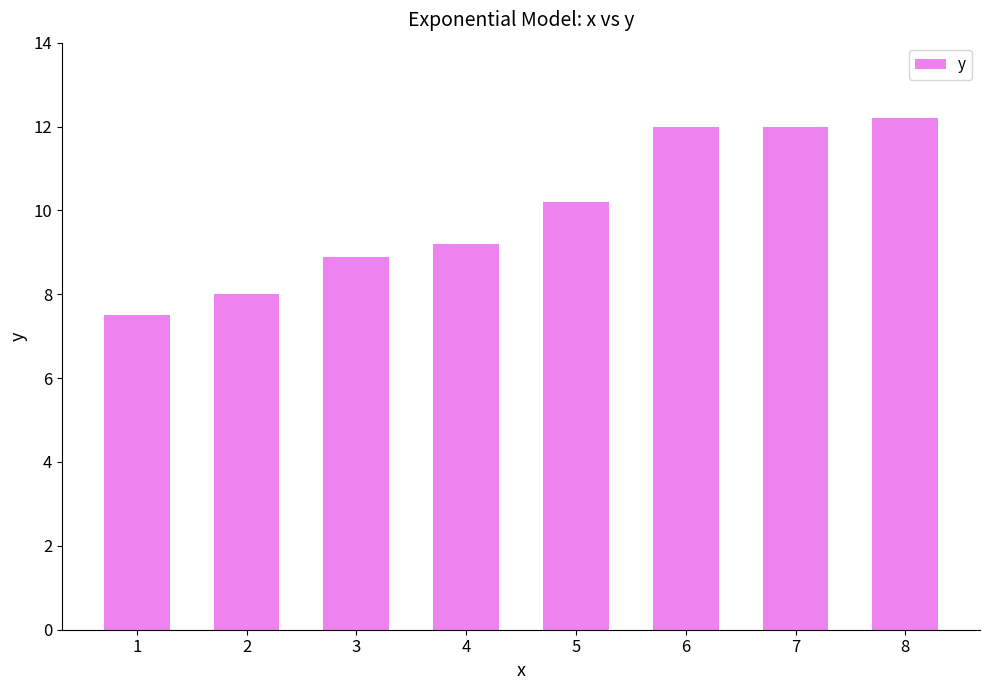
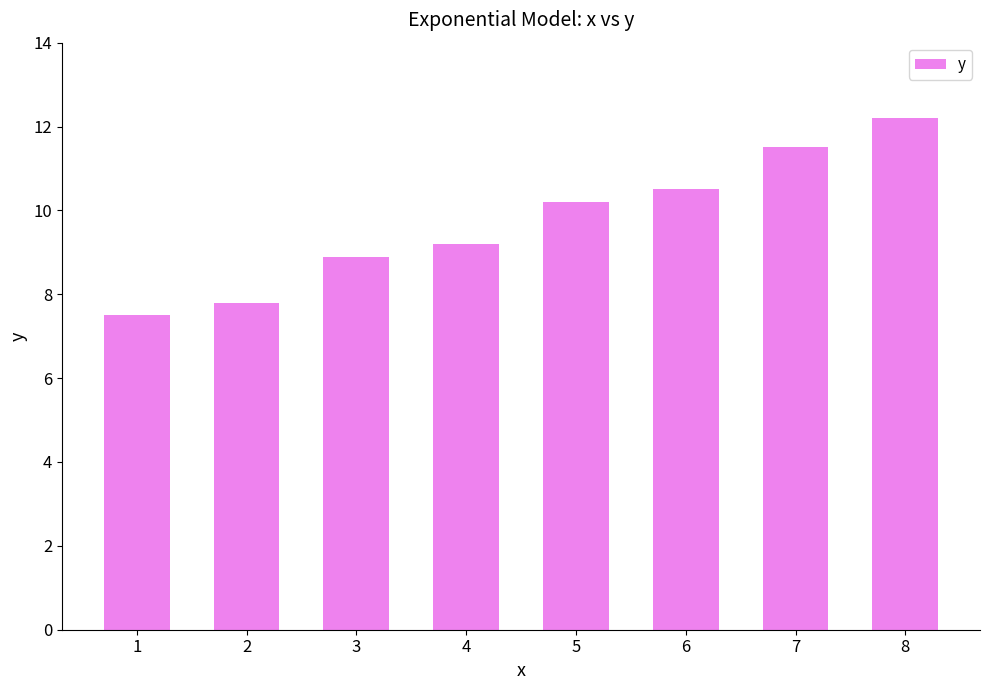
2: 8.0 -> 7.8
6: 12.0 -> 10.5
7: 12.0 -> 11.5
